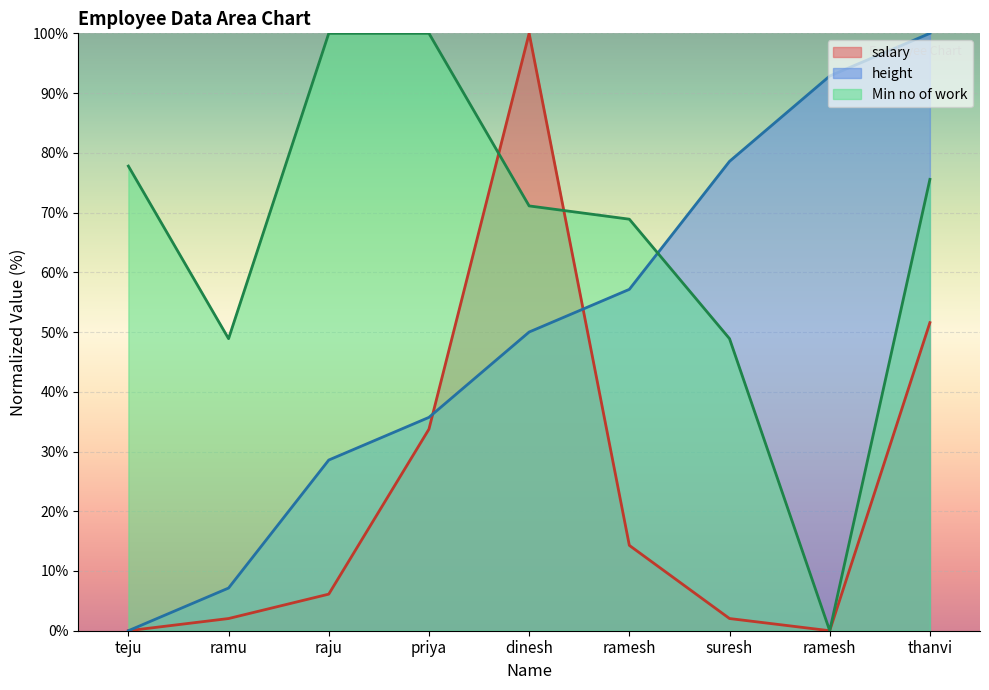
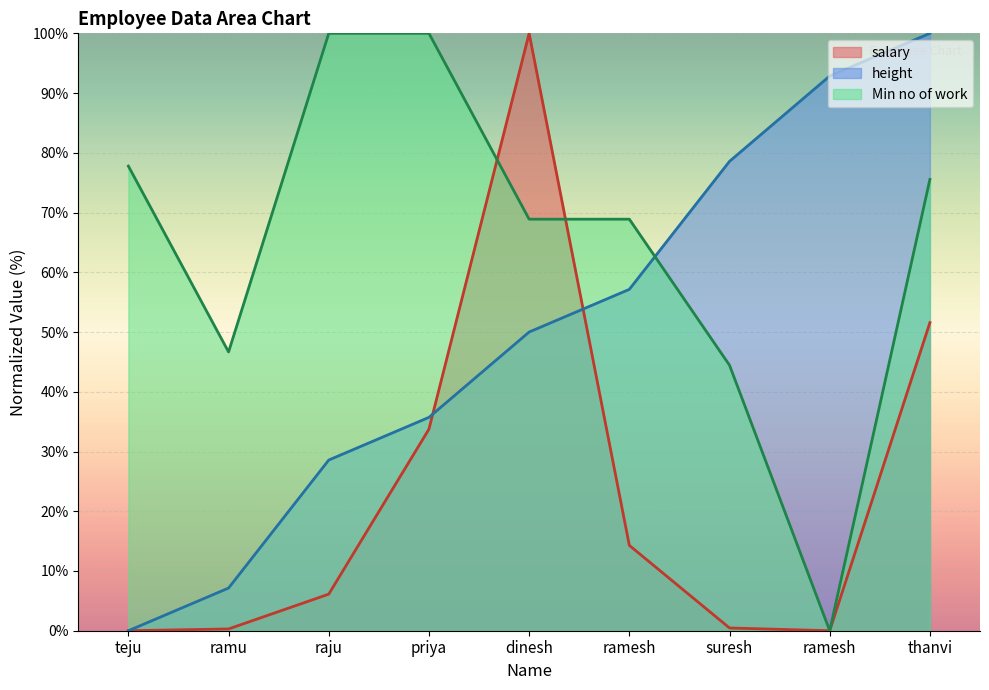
salary, ramu: 2% -> 0%
Min no of work, ramu: 49% -> 47%
Min no of work, dinesh: 71% -> 69%
salary, suresh: 2% -> 0%
Min no of work, suresh: 49% -> 44%
